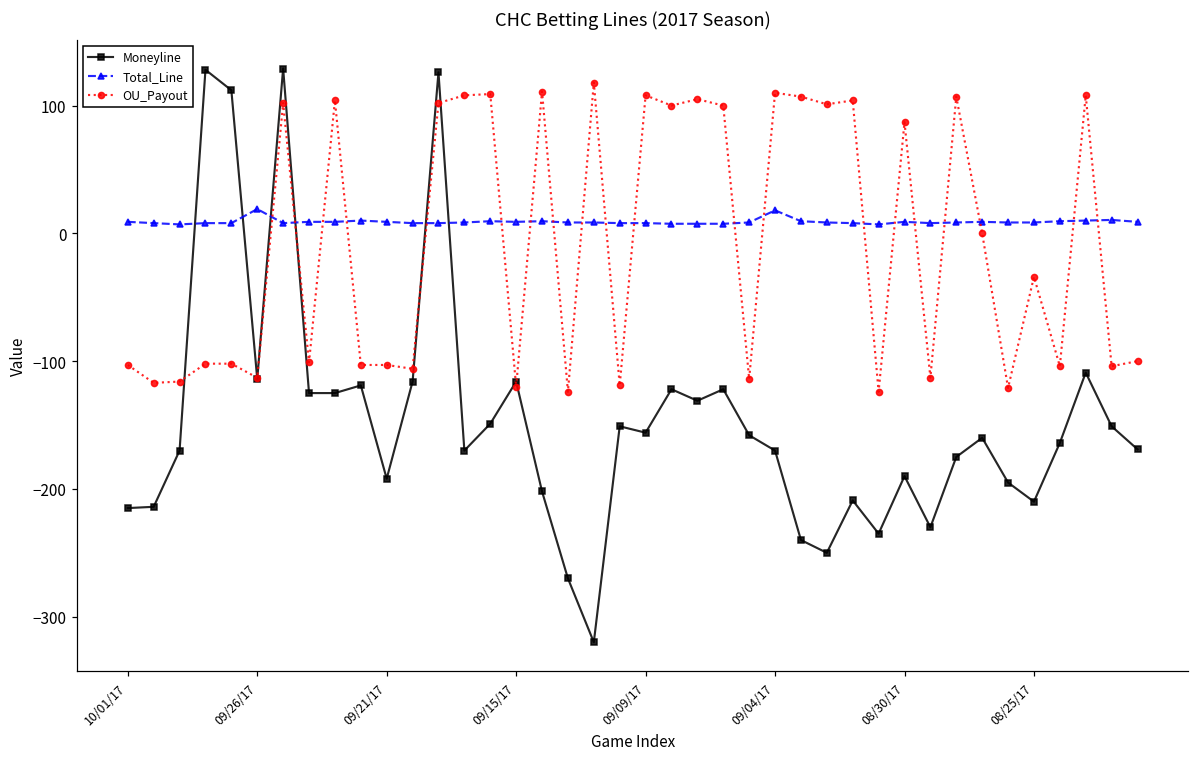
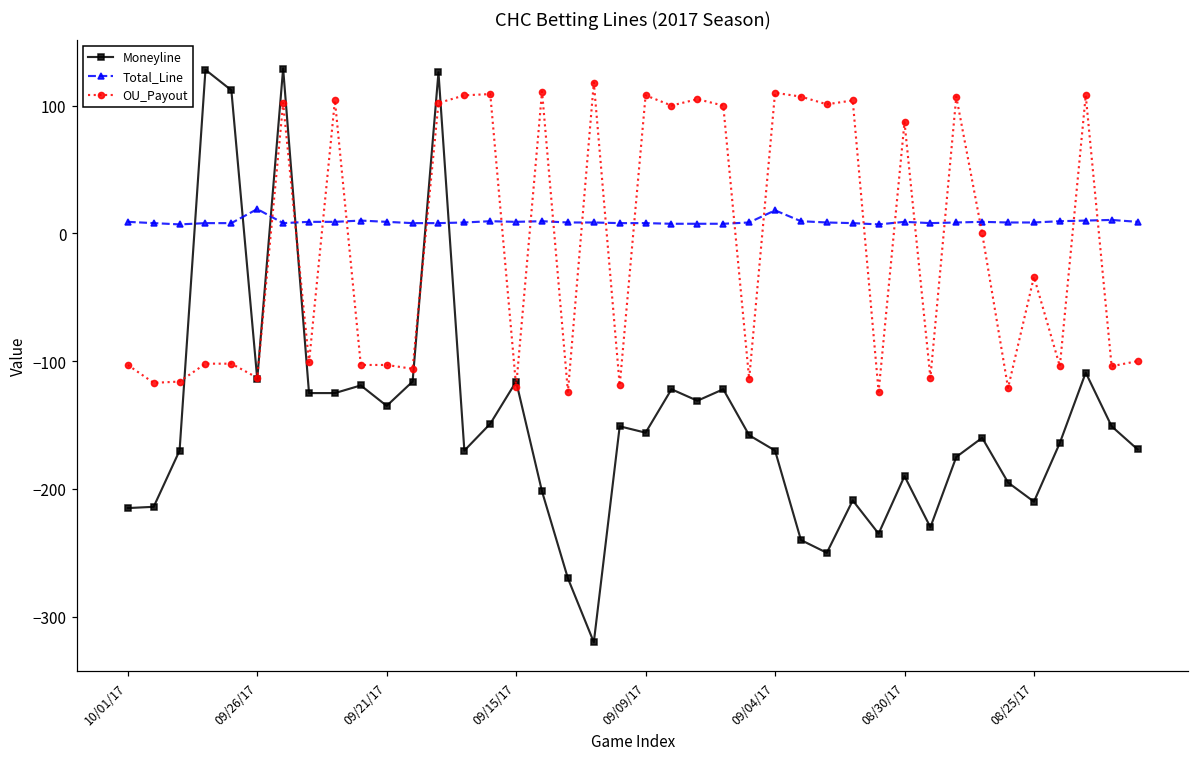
Moneyline, 09/21/17: -192 -> -135
